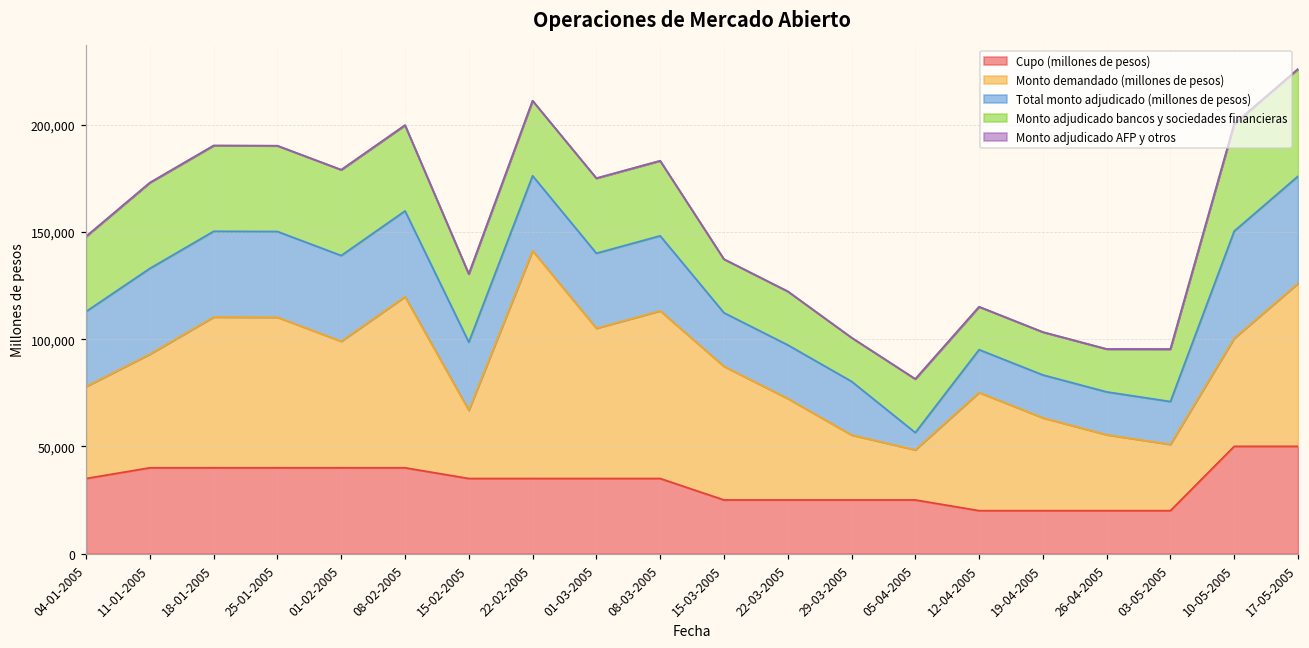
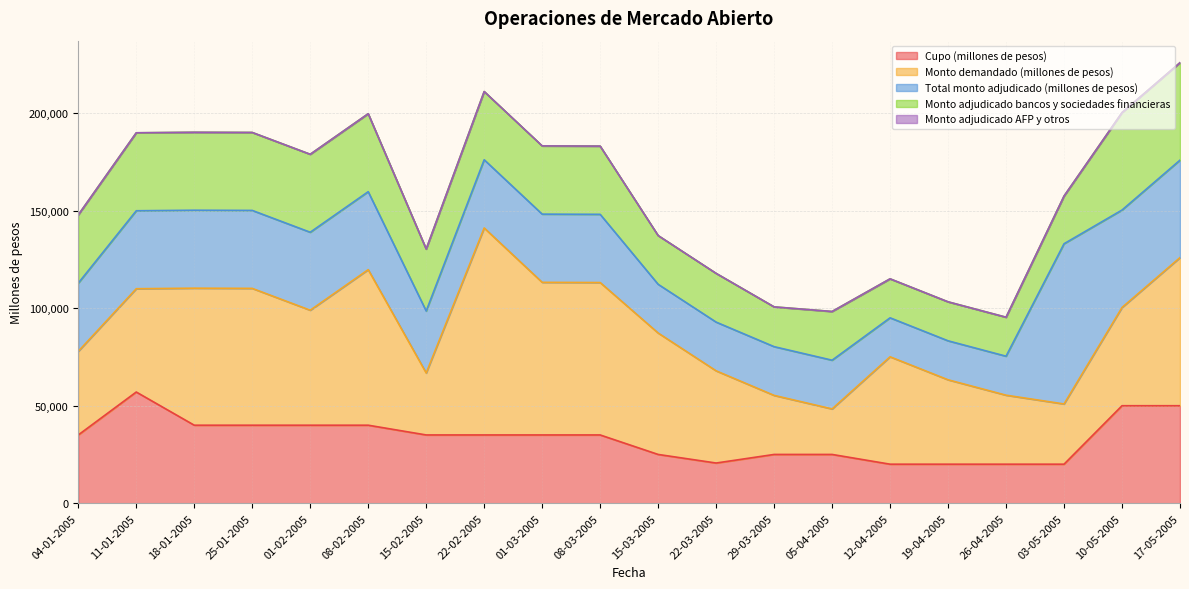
Cupo (millones de pesos), 11-01-2005: 40,000 -> 57,000
Monto demandado (millones de pesos), 01-03-2005: 70,000 -> 78,000
Cupo (millones de pesos), 22-03-2005: 25,000 -> 21,000
Total monto adjudicado (millones de pesos), 05-04-2005: 8,000 -> 25,000
Total monto adjudicado (millones de pesos), 03-05-2005: 20,000 -> 82,000
